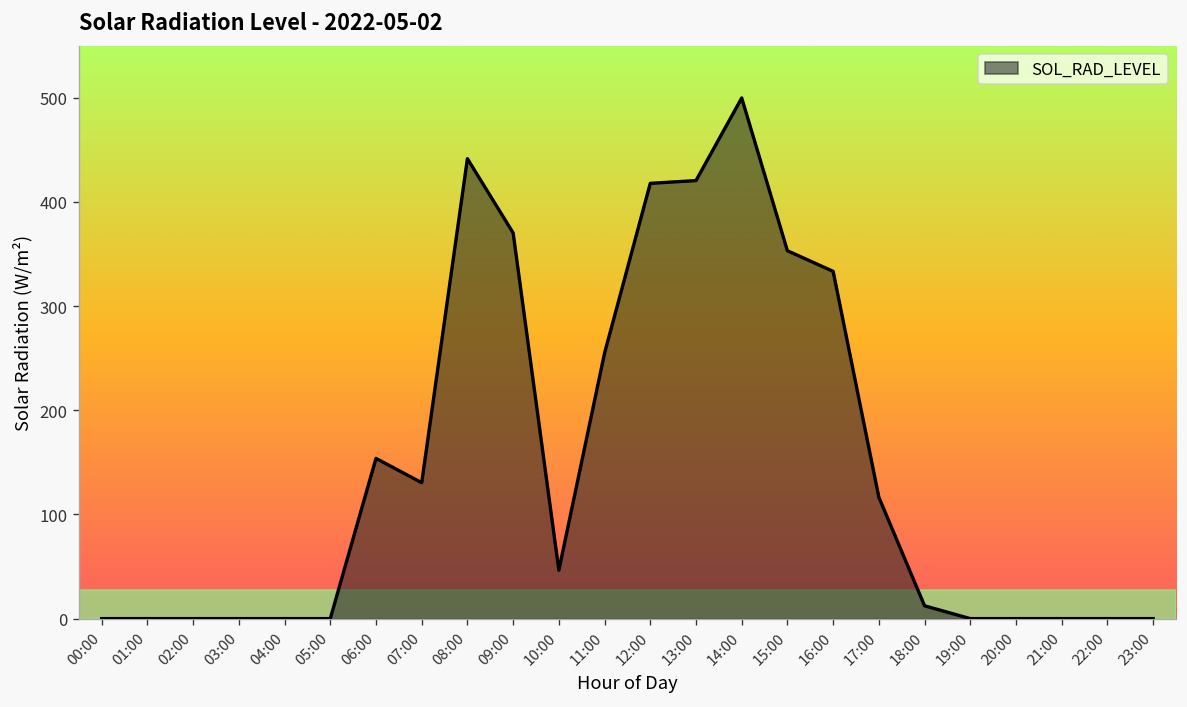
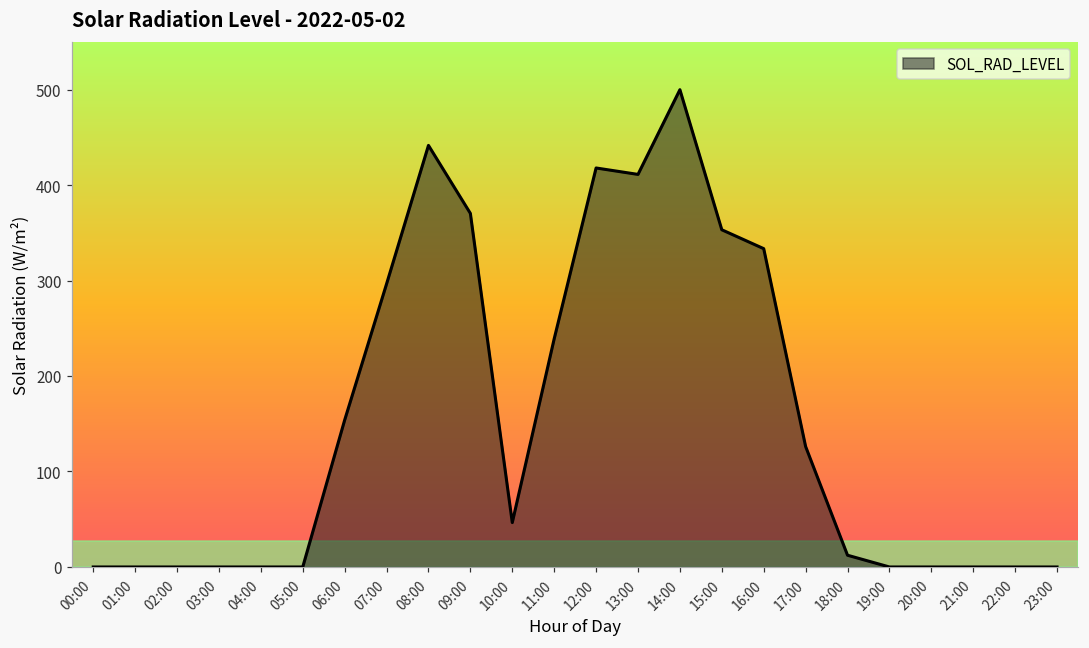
07:00: 130 -> 300
11:00: 250 -> 240
13:00: 420 -> 410
17:00: 120 -> 130
